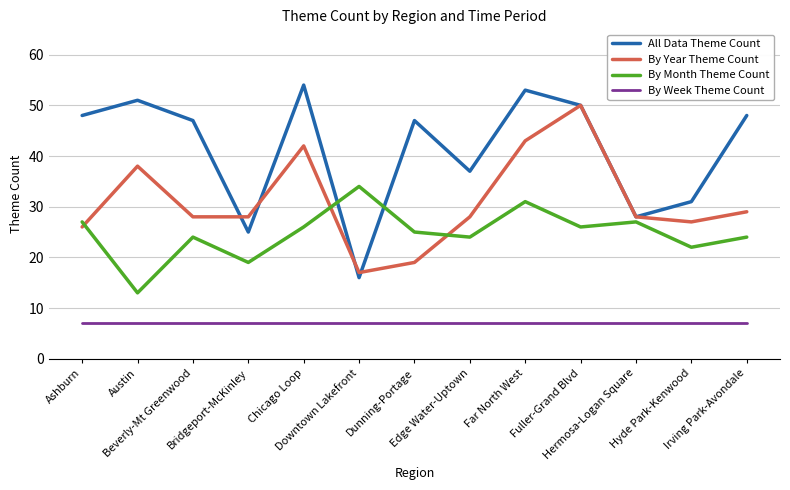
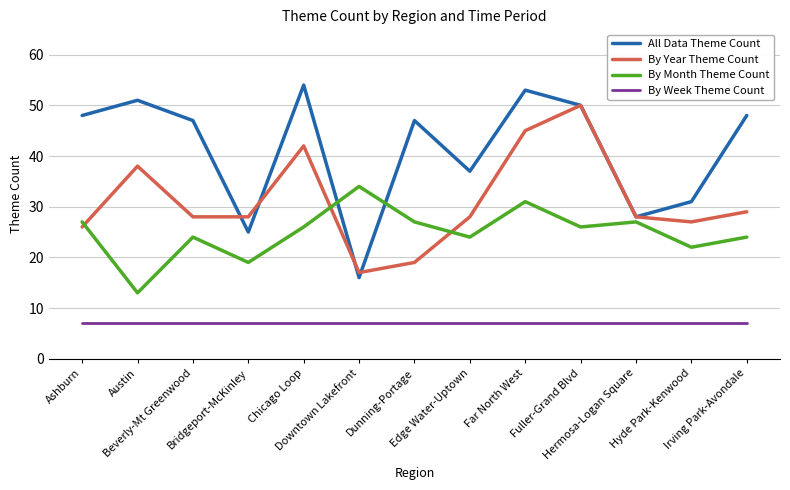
By Month Theme Count, Dunning-Portage: 25 -> 27
By Year Theme Count, Far North West: 43 -> 45
